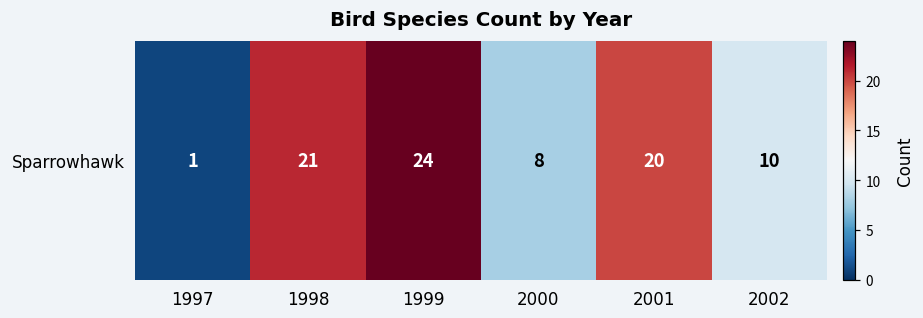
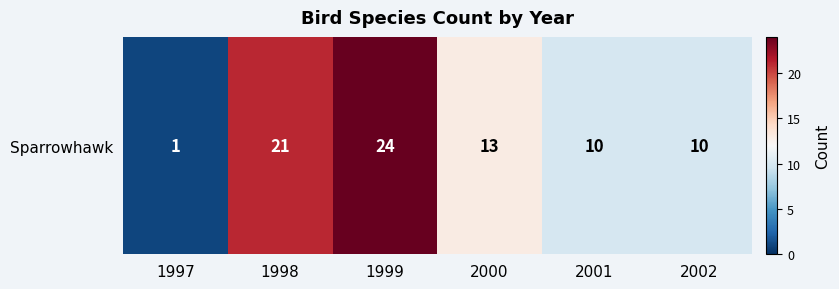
Sparrowhawk, 2000: 8 -> 13
Sparrowhawk, 2001: 20 -> 10
